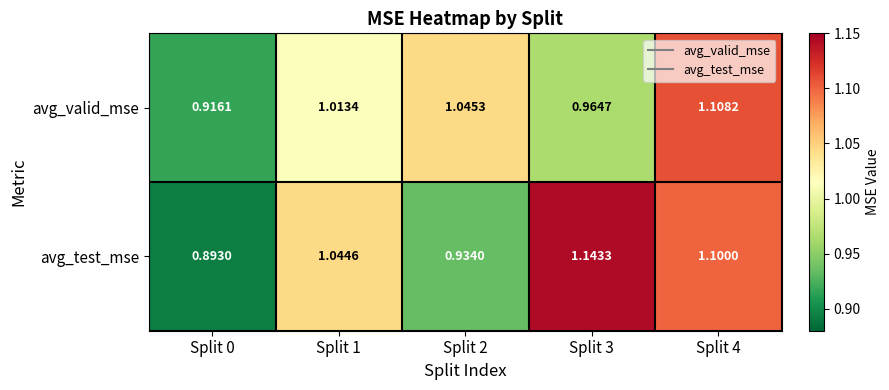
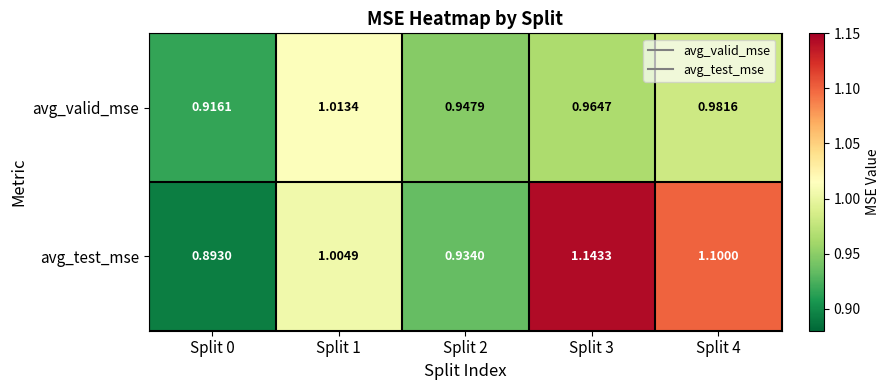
avg_valid_mse, Split 2: 1.0453 -> 0.9479
avg_valid_mse, Split 4: 1.1082 -> 0.9816
avg_test_mse, Split 1: 1.0446 -> 1.0049
